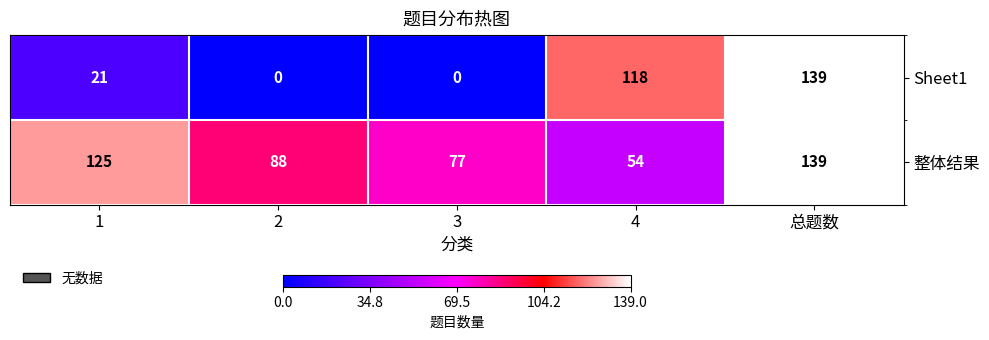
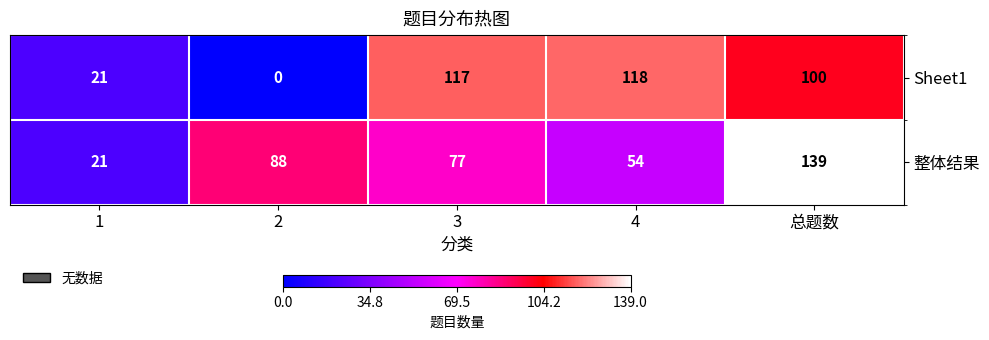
Sheet1, 3: 0 -> 117
Sheet1, 总题数: 139 -> 100
整体结果, 1: 125 -> 21
